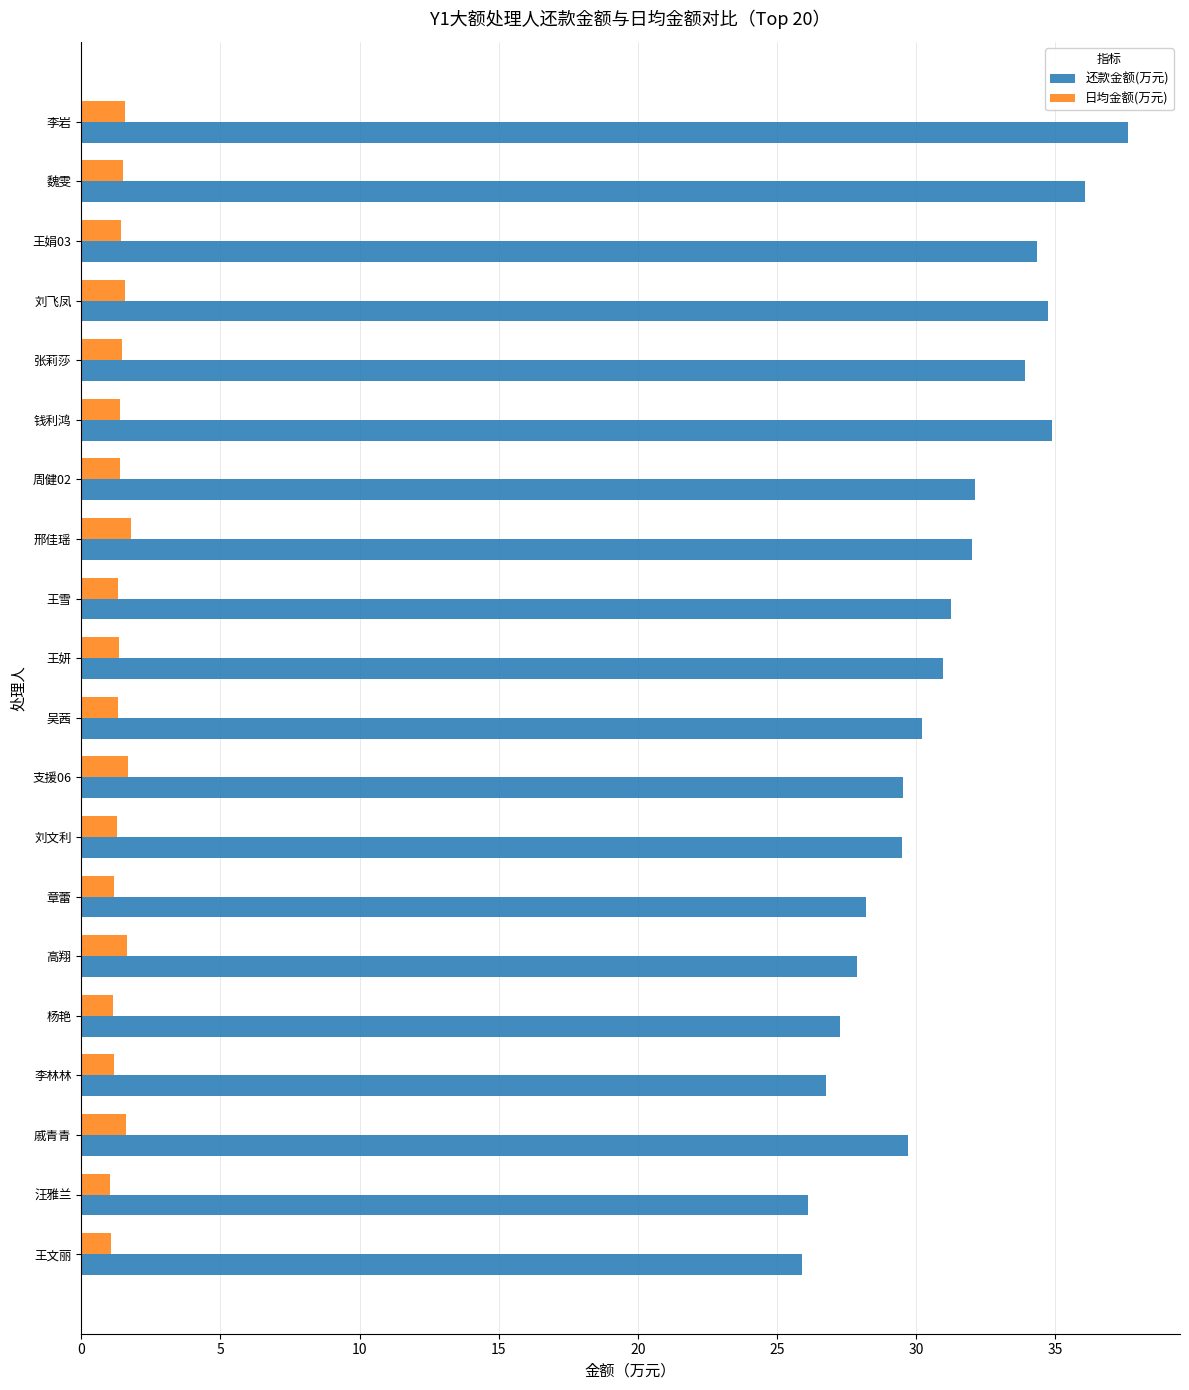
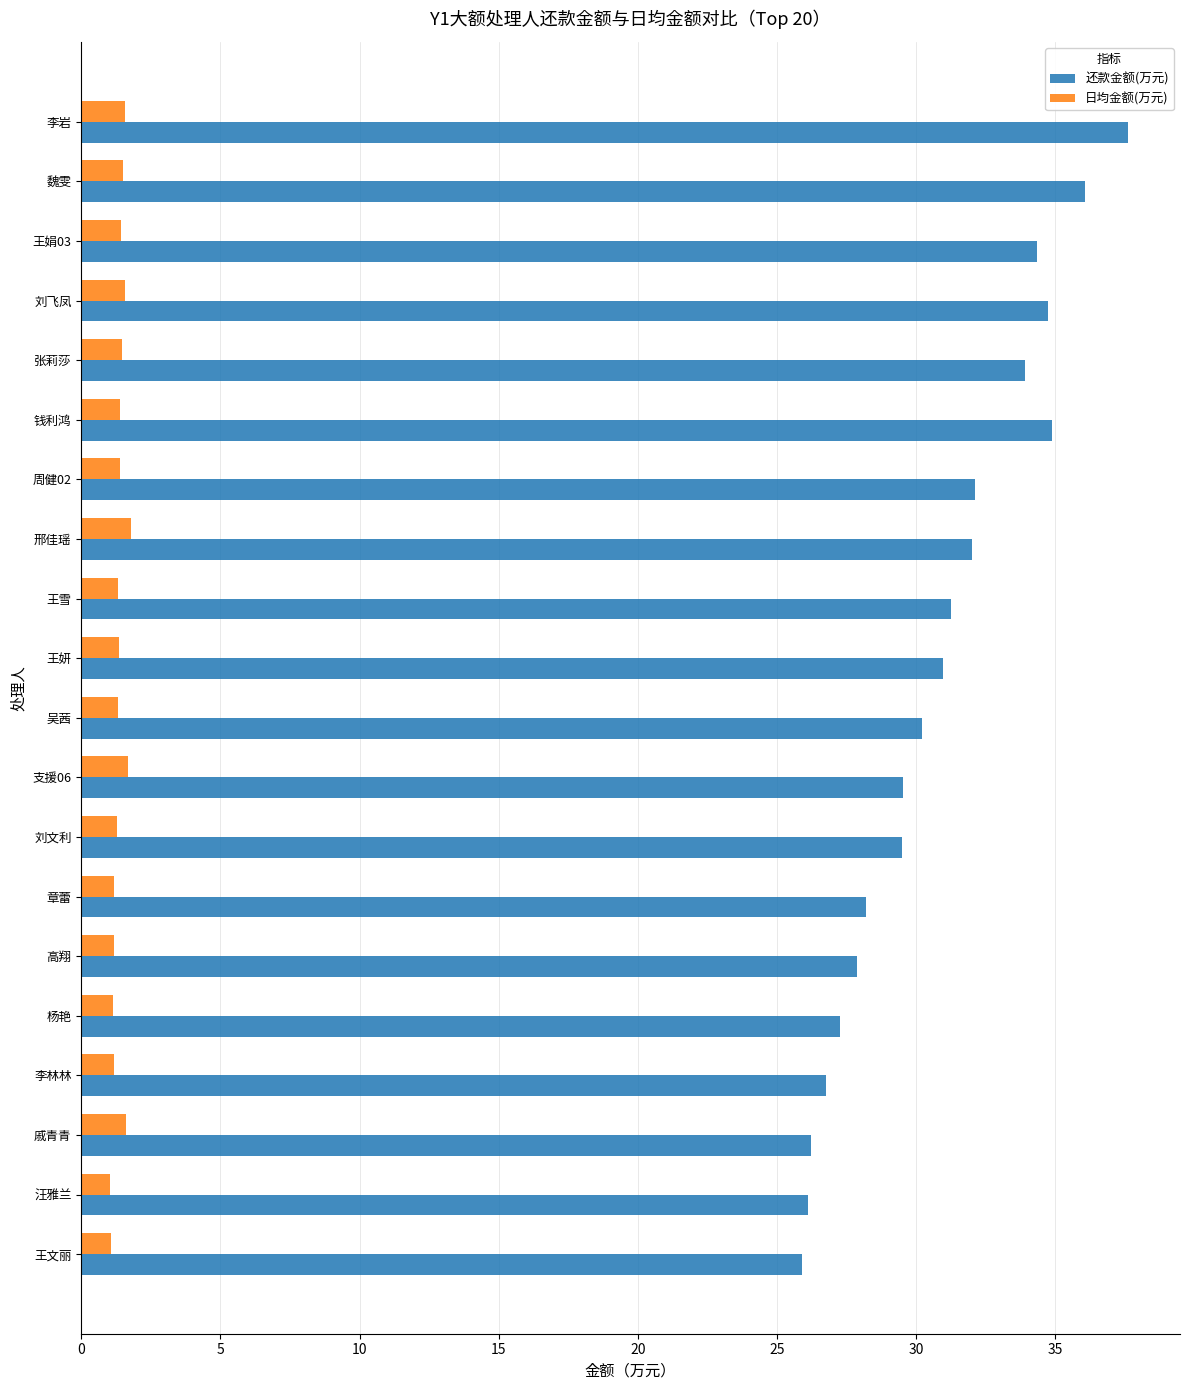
日均金额(万元), 高翔: 1.6 -> 1.2
还款金额(万元), 戚青青: 29.7 -> 26.2
